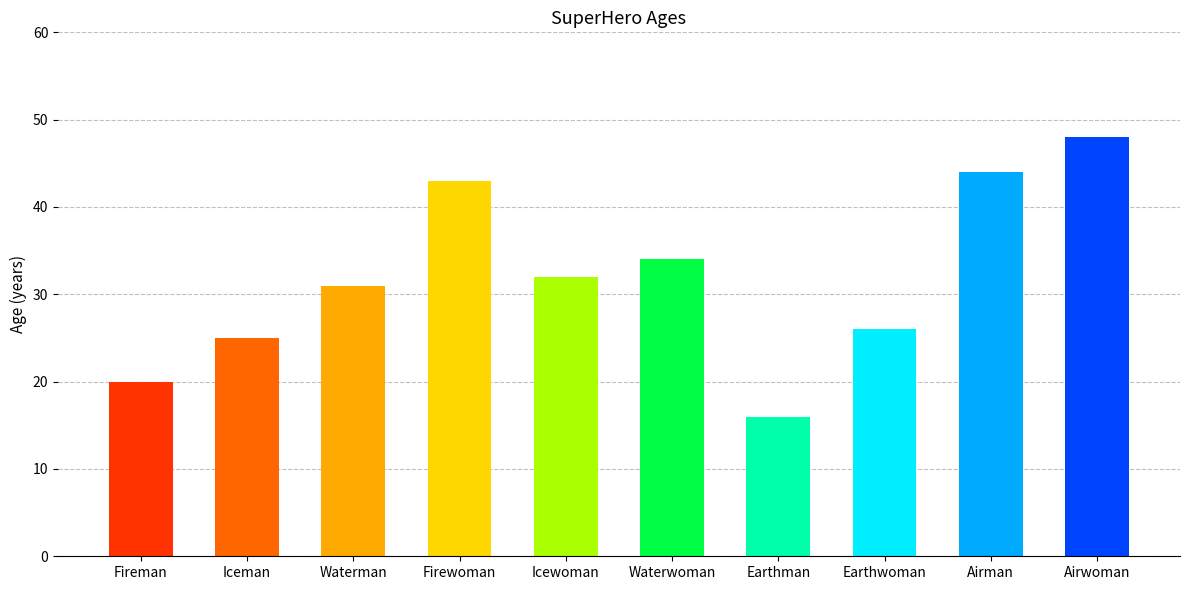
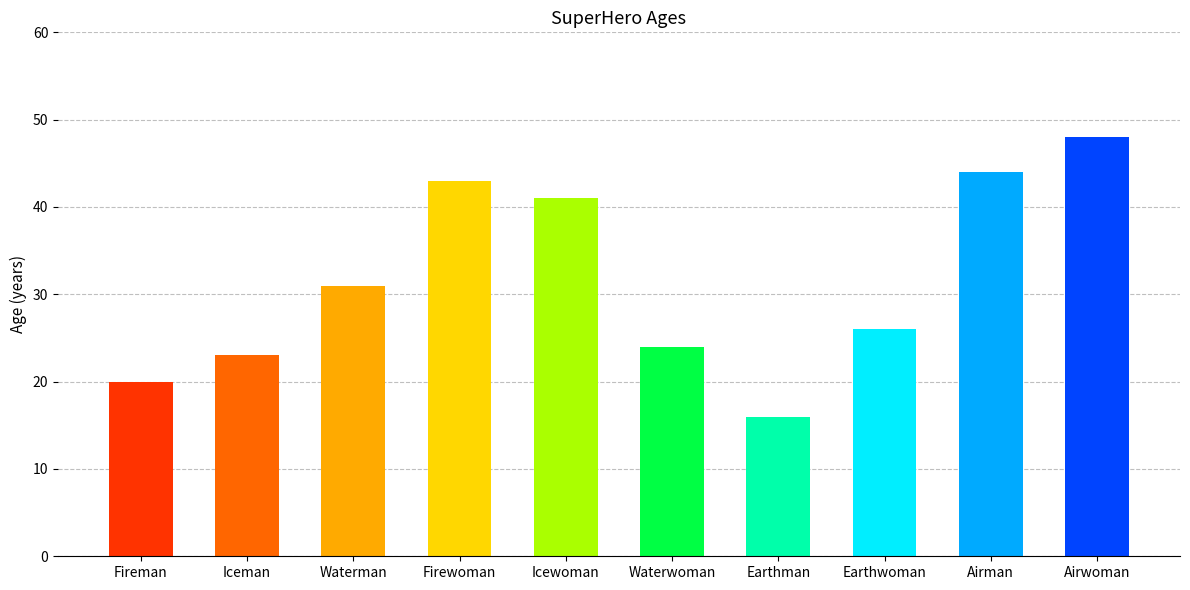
Iceman: 25 -> 23
Icewoman: 32 -> 41
Waterwoman: 34 -> 24
